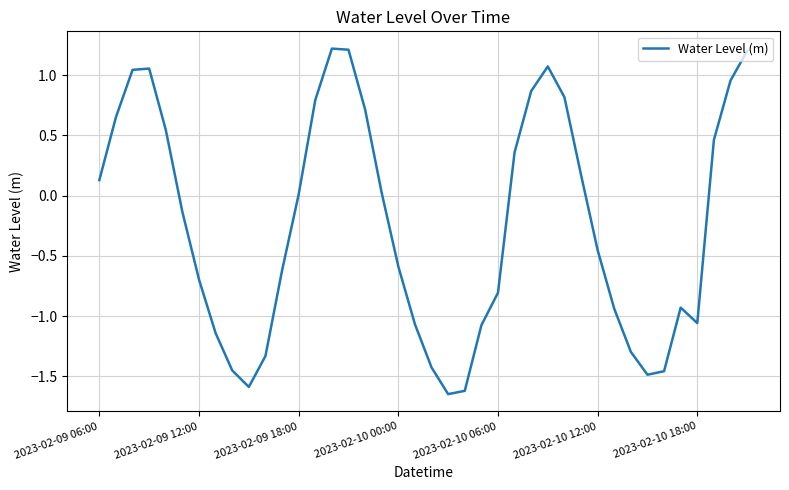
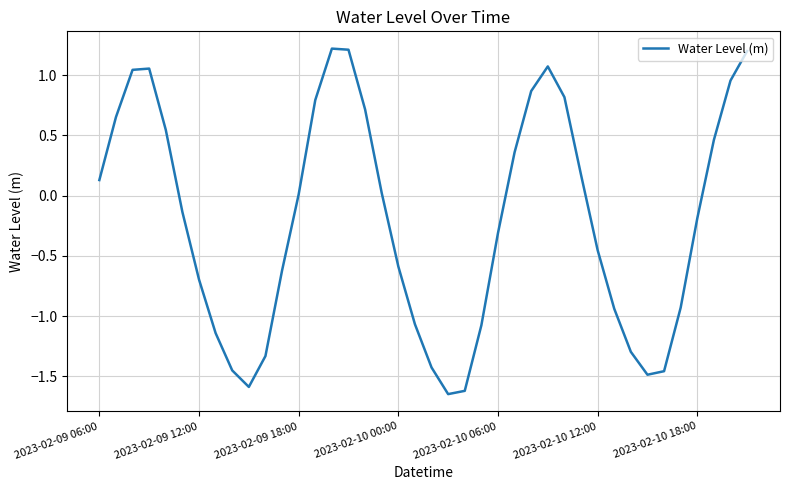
2023-02-10 06:00: -0.81 -> -0.31
2023-02-10 18:00: -1.06 -> -0.19
